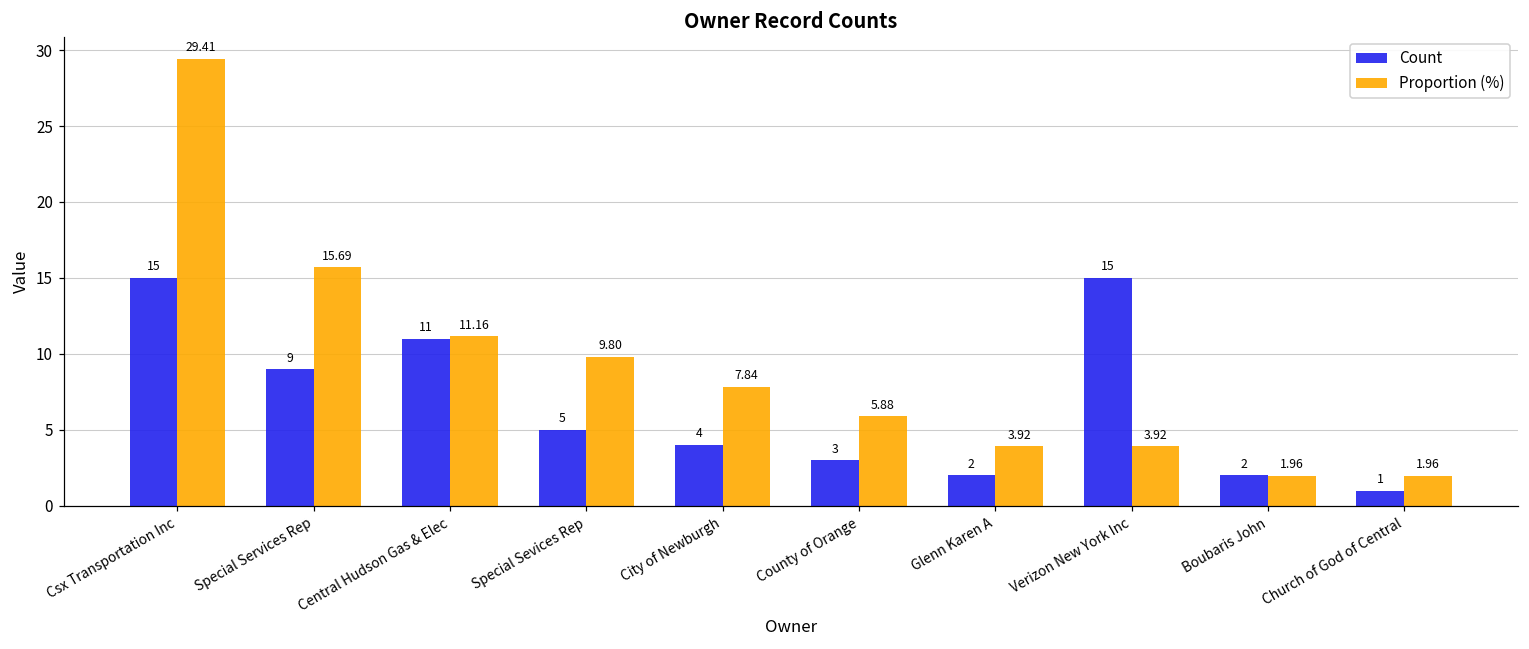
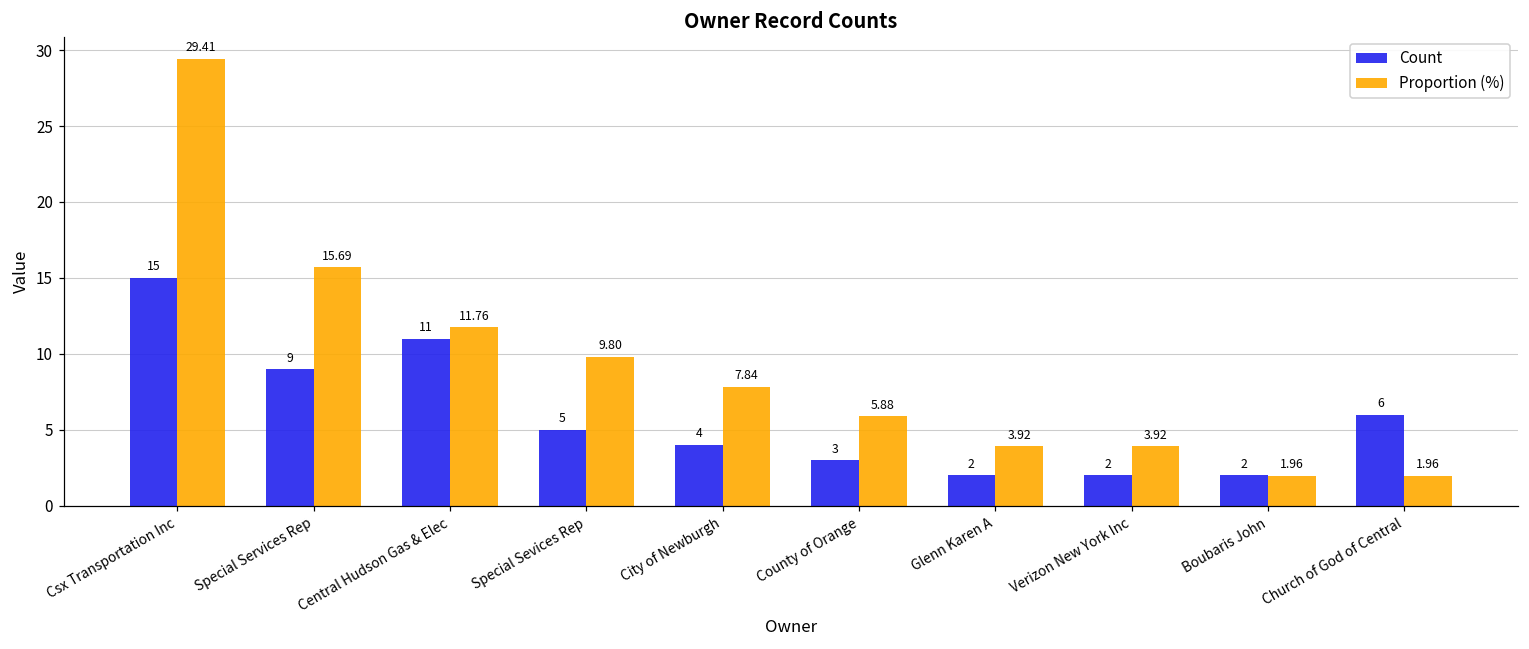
Proportion (%), Central Hudson Gas & Elec: 11.16 -> 11.76
Count, Verizon New York Inc: 15 -> 2
Count, Church of God of Central: 1 -> 6
